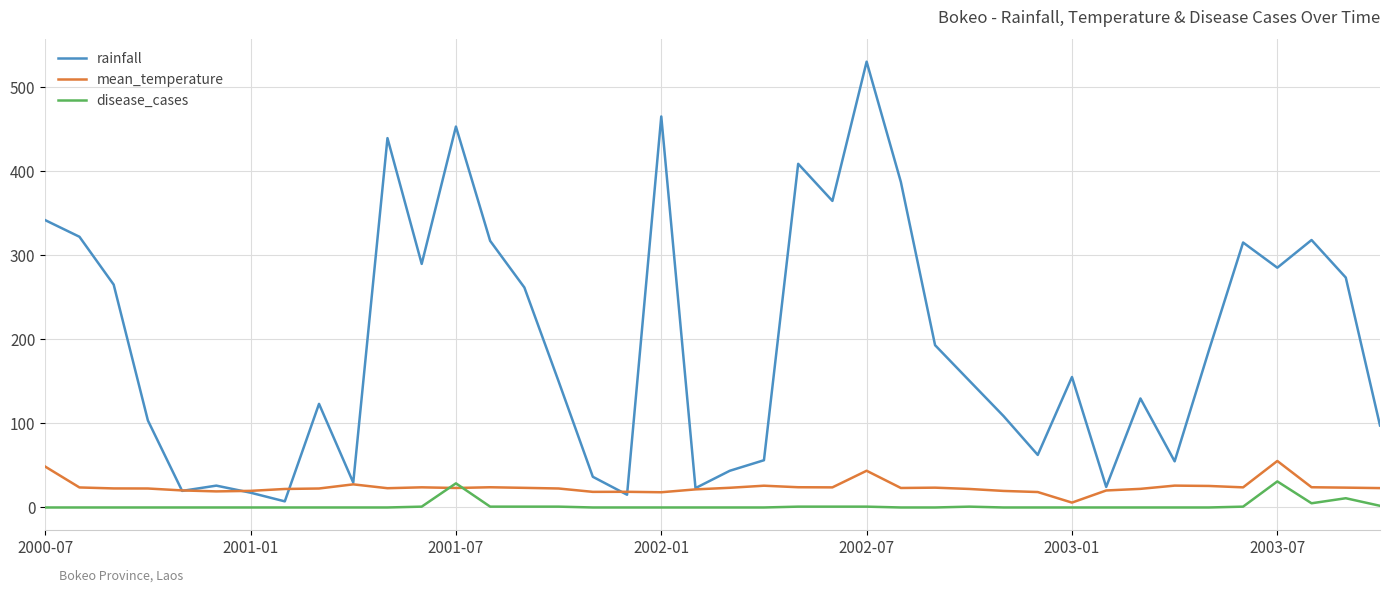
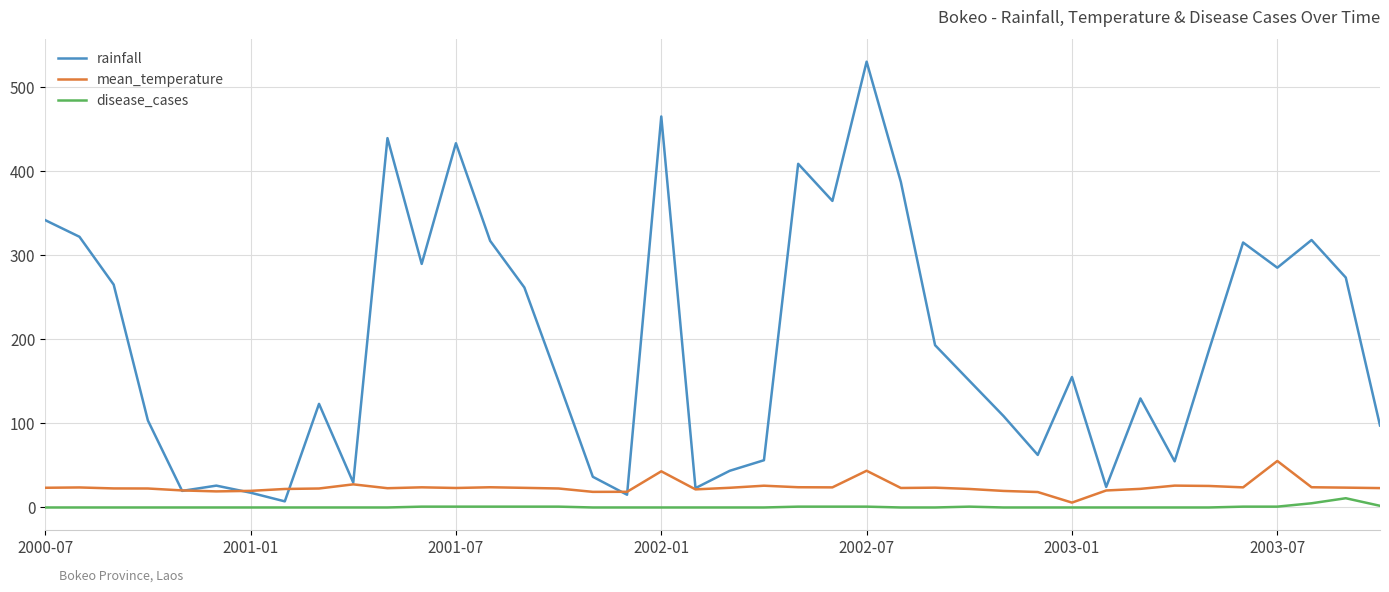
mean_temperature, 2000-07: 50 -> 20
rainfall, 2001-07: 450 -> 430
disease_cases, 2001-07: 30 -> 0
mean_temperature, 2002-01: 20 -> 40
disease_cases, 2003-07: 30 -> 0
